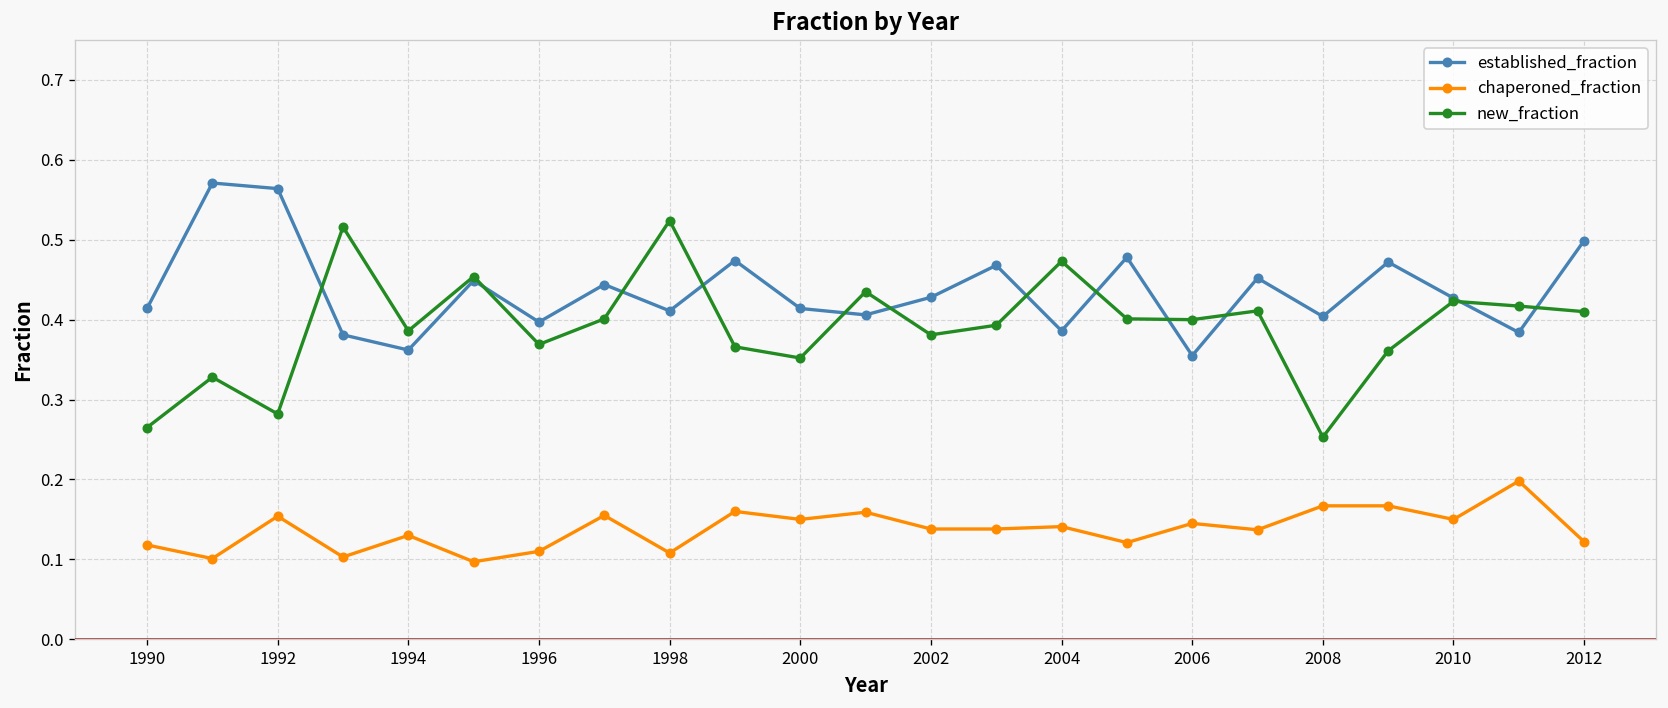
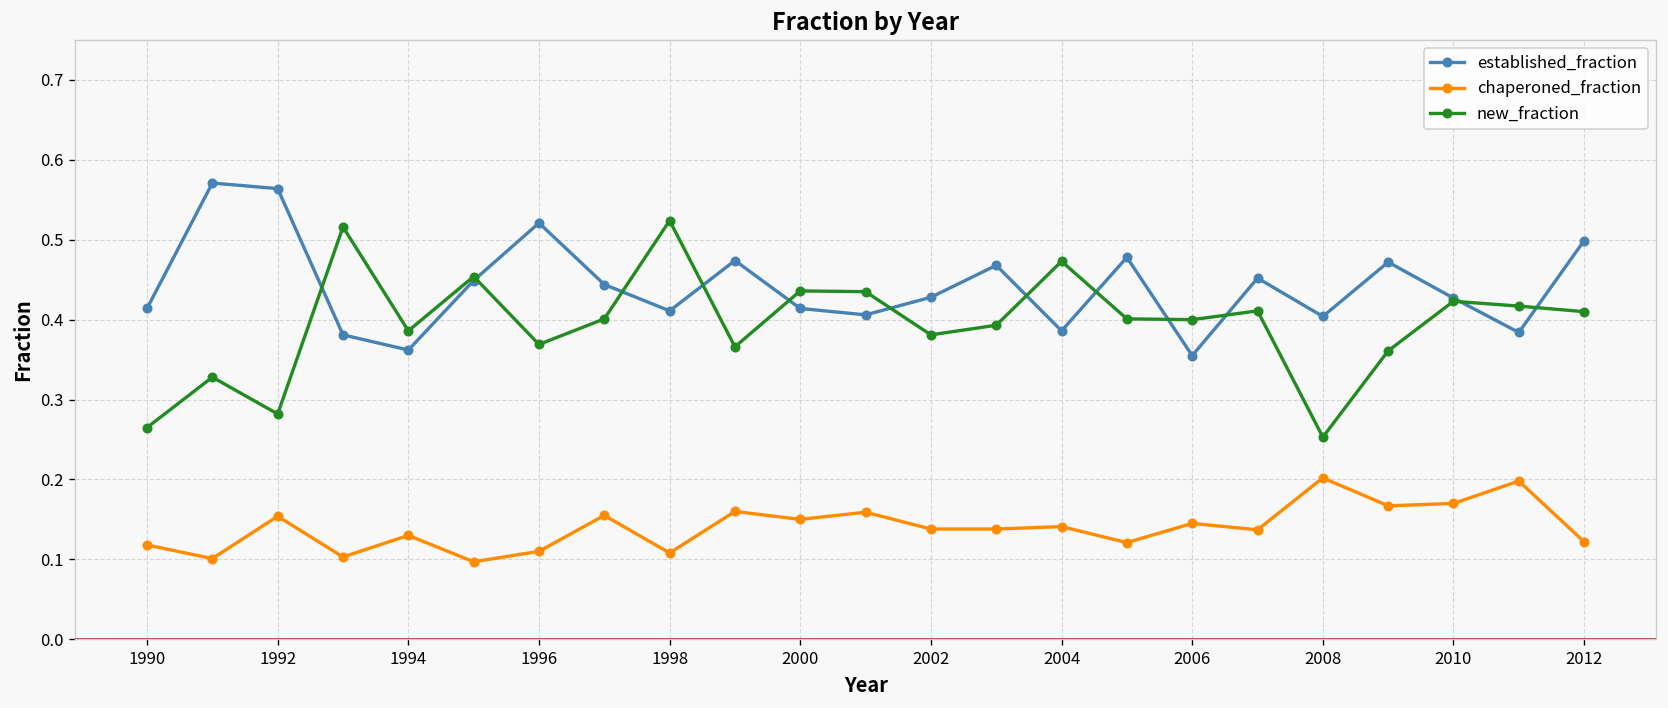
established_fraction, 1996: 0.40 -> 0.52
new_fraction, 2000: 0.35 -> 0.44
chaperoned_fraction, 2008: 0.17 -> 0.20
chaperoned_fraction, 2010: 0.15 -> 0.17
